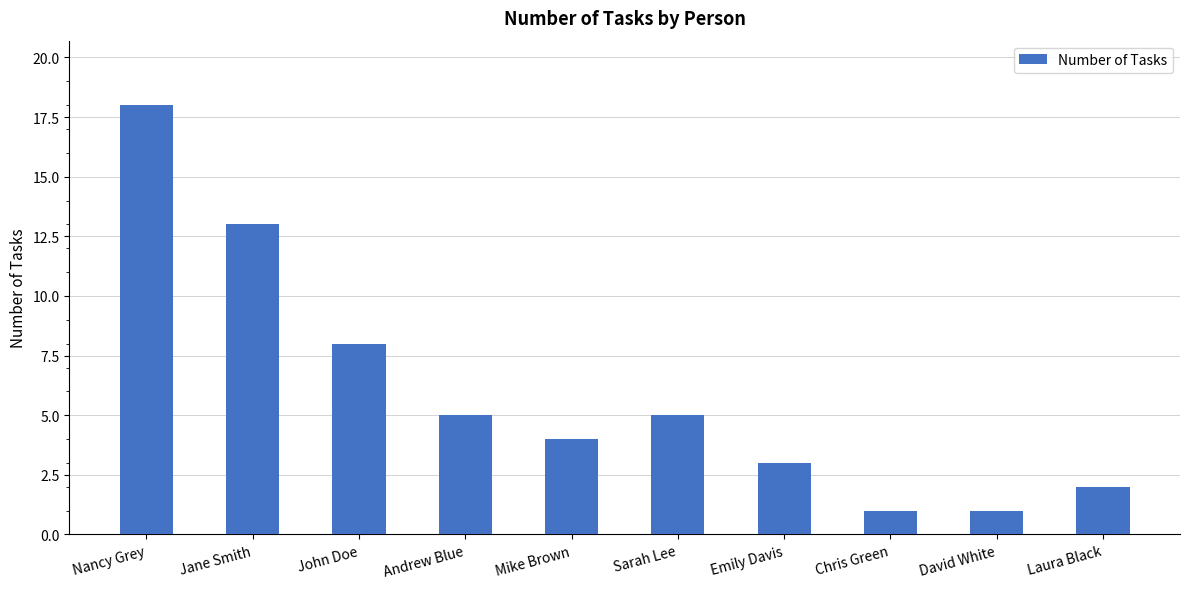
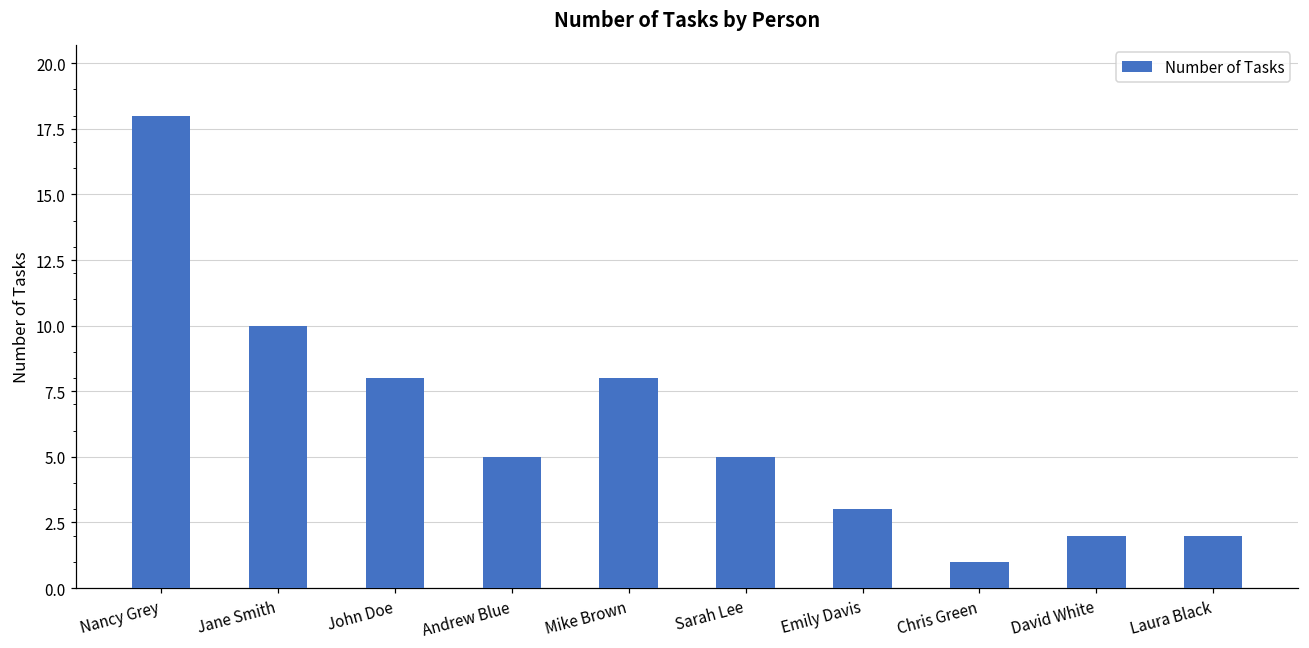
Jane Smith: 13 -> 10
Mike Brown: 4 -> 8
David White: 1 -> 2
